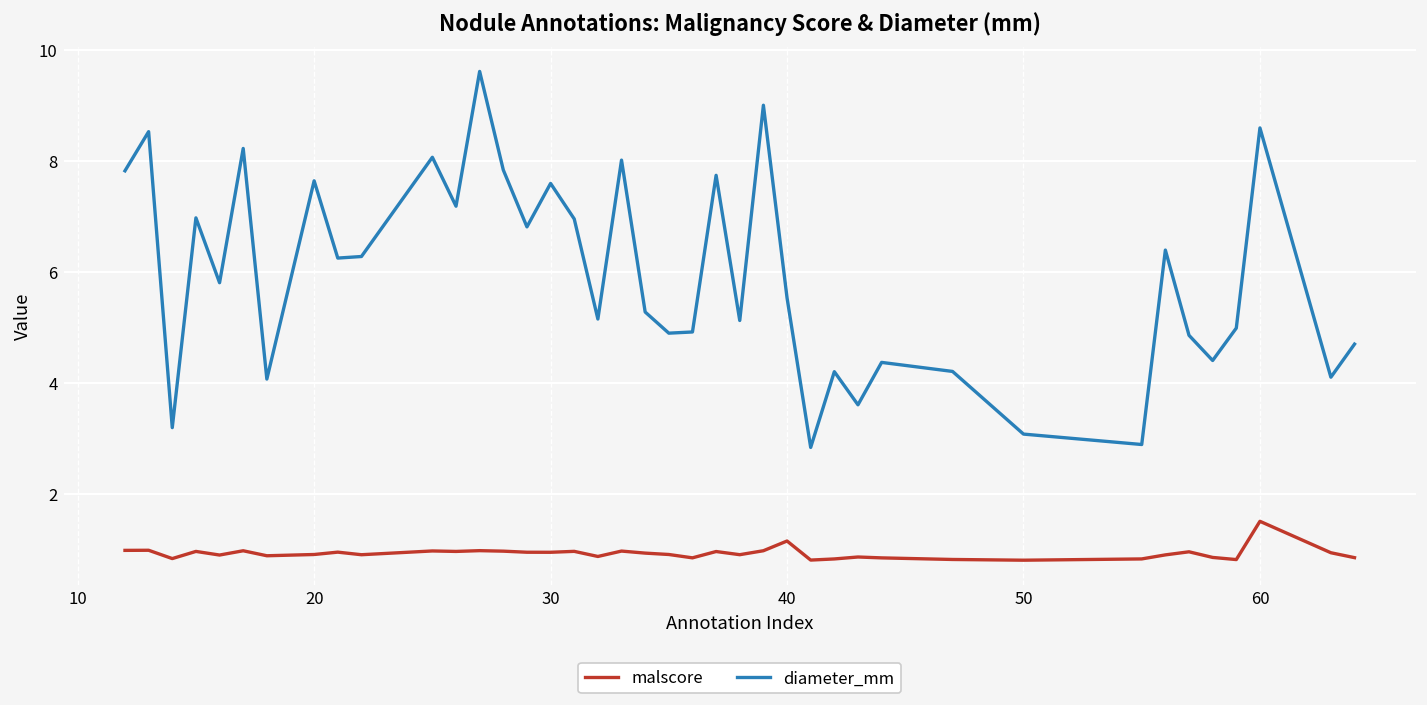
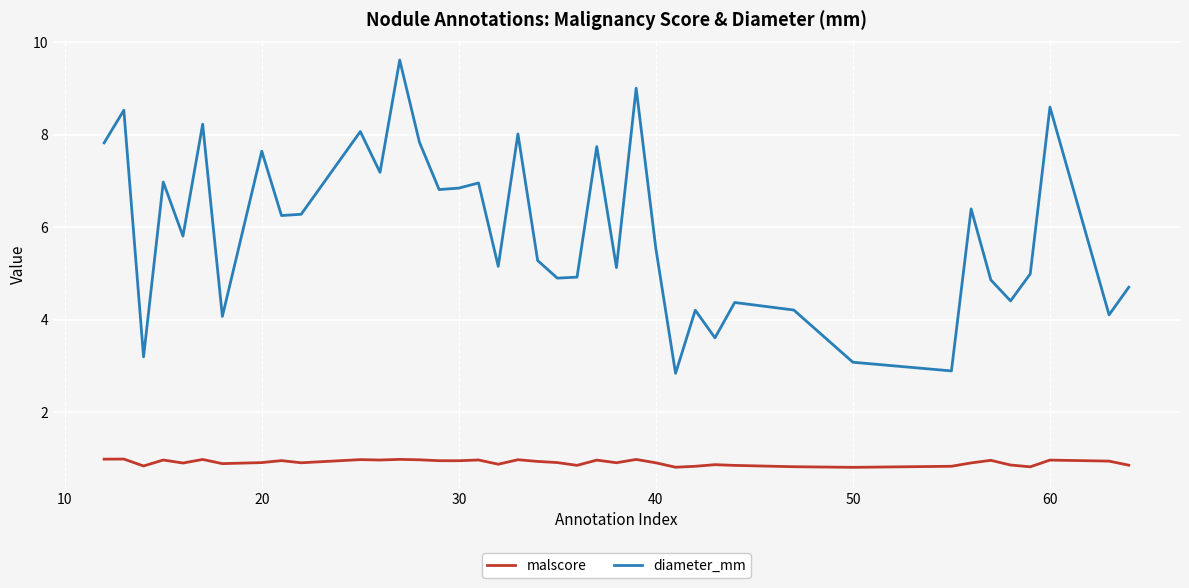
diameter_mm, 30: 7.6 -> 6.8
malscore, 40: 1.2 -> 0.9
malscore, 60: 1.5 -> 1.0
